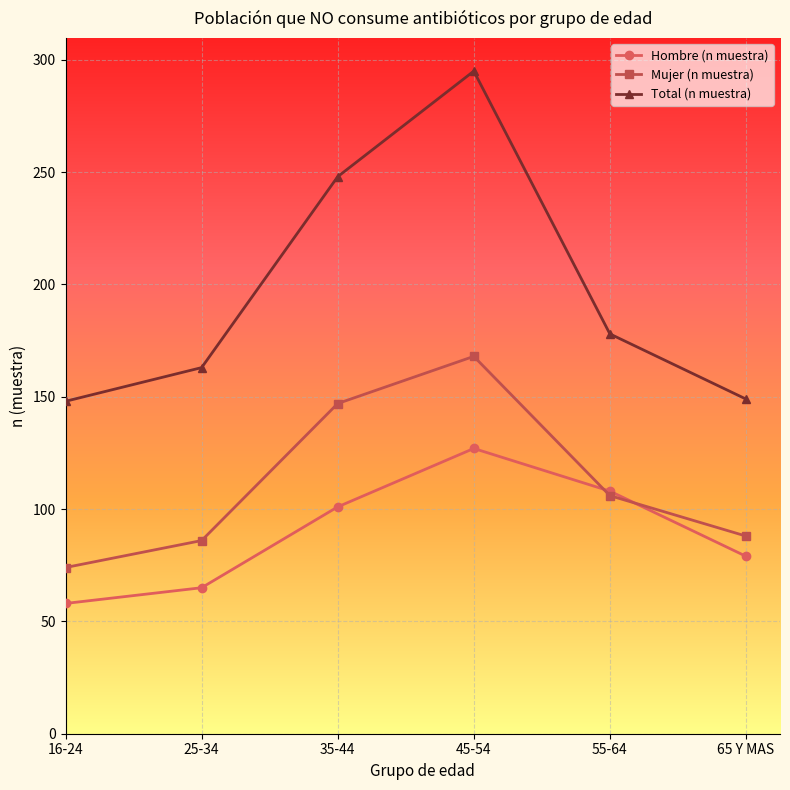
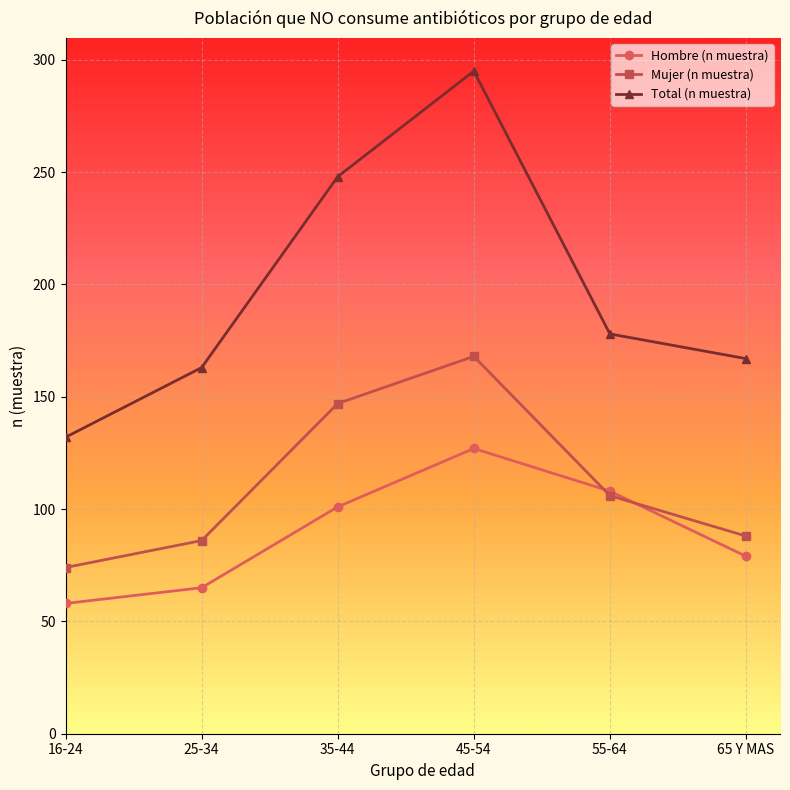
Total (n muestra), 16-24: 148 -> 132
Total (n muestra), 65 Y MAS: 149 -> 167
